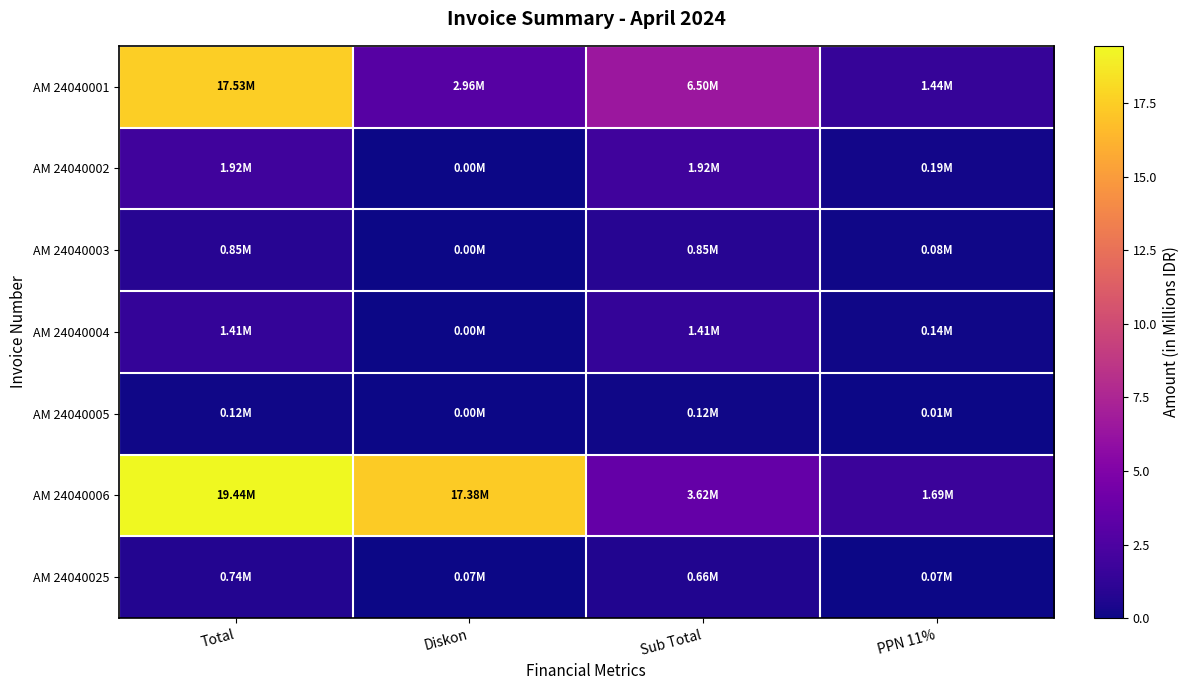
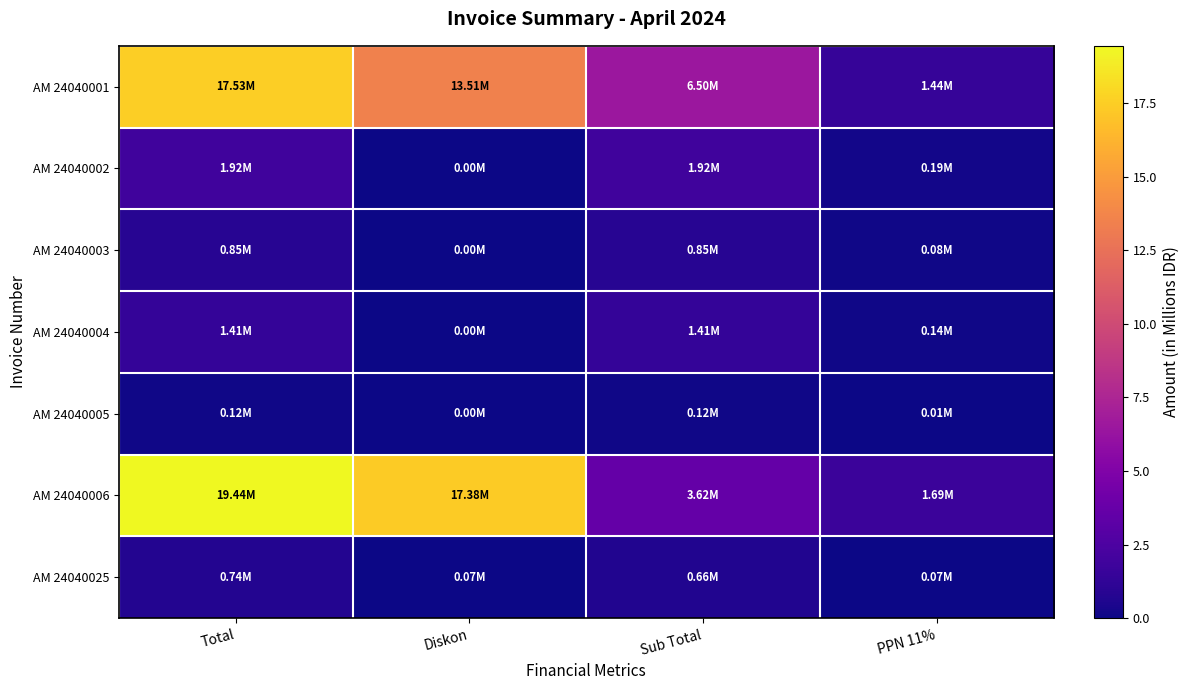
AM 24040001, Diskon: 2.96M -> 13.51M
